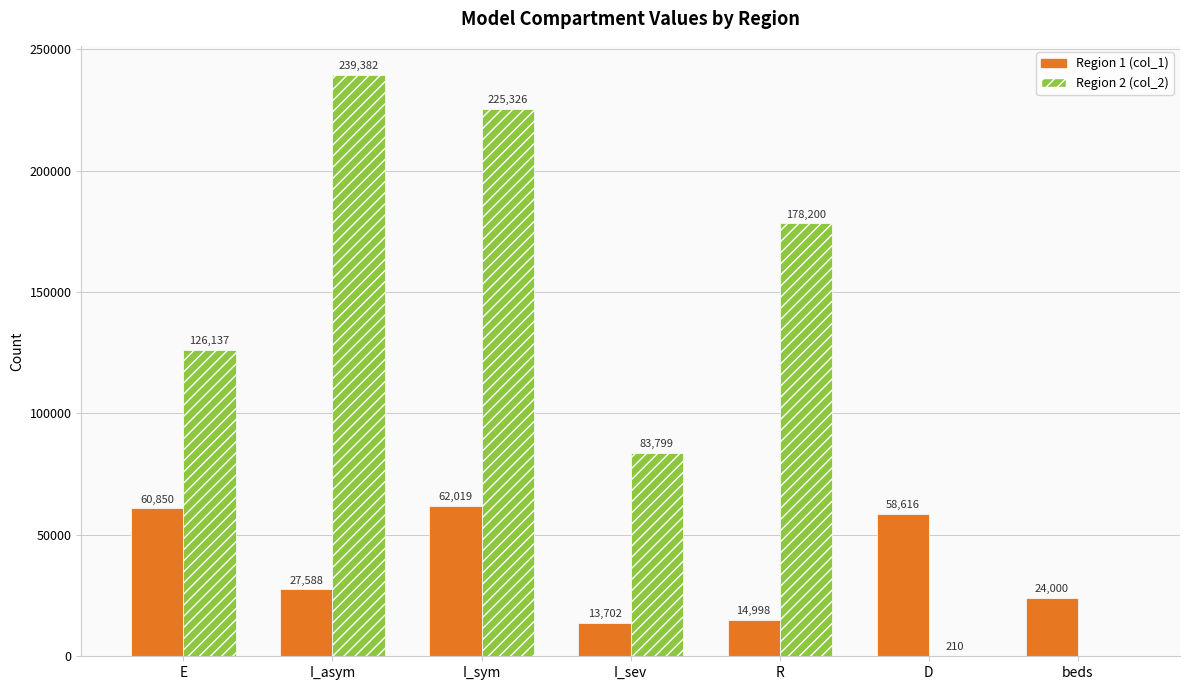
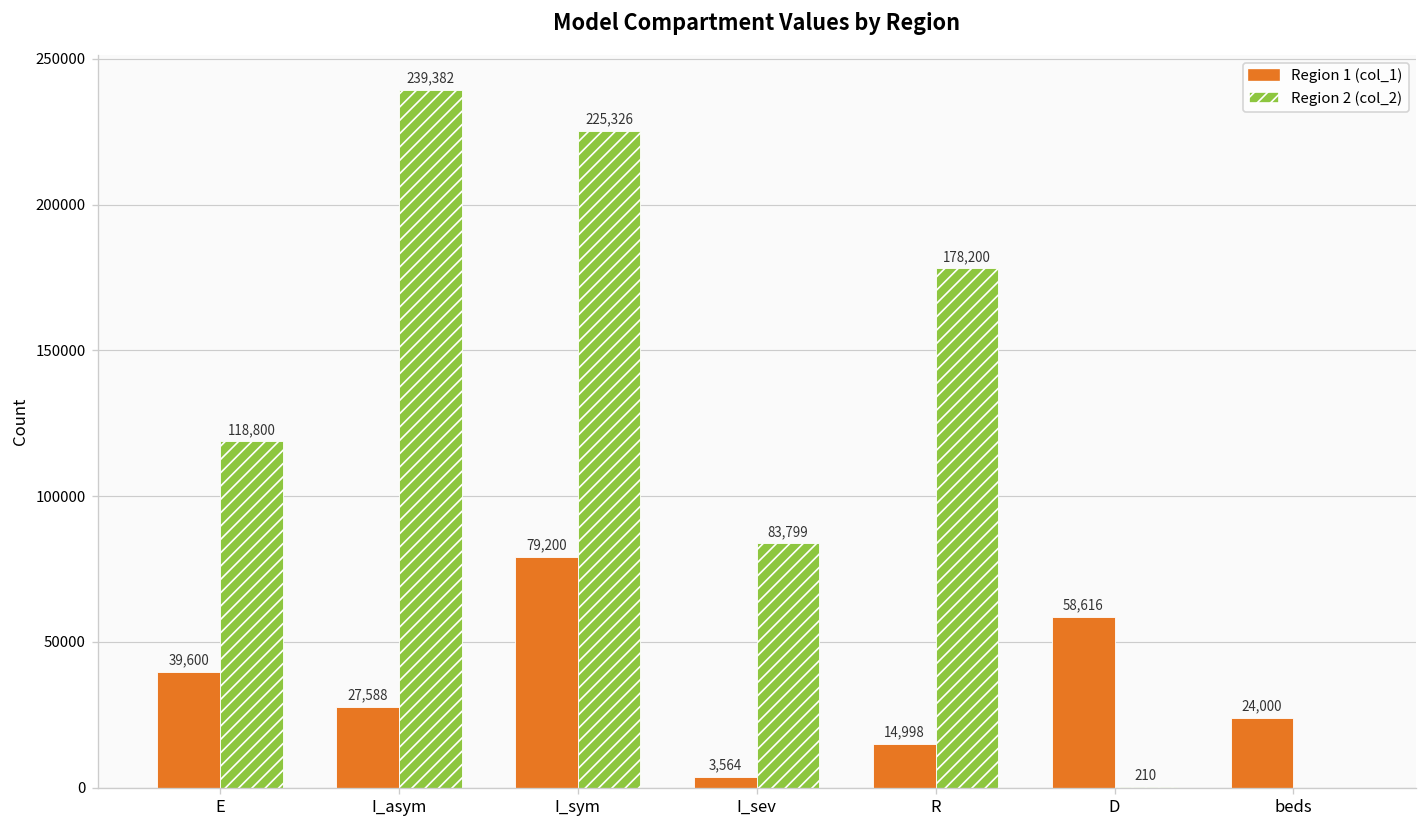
Region 1 (col_1), E: 60,850 -> 39,600
Region 2 (col_2), E: 126,137 -> 118,800
Region 1 (col_1), I_sym: 62,019 -> 79,200
Region 1 (col_1), I_sev: 13,702 -> 3,564
